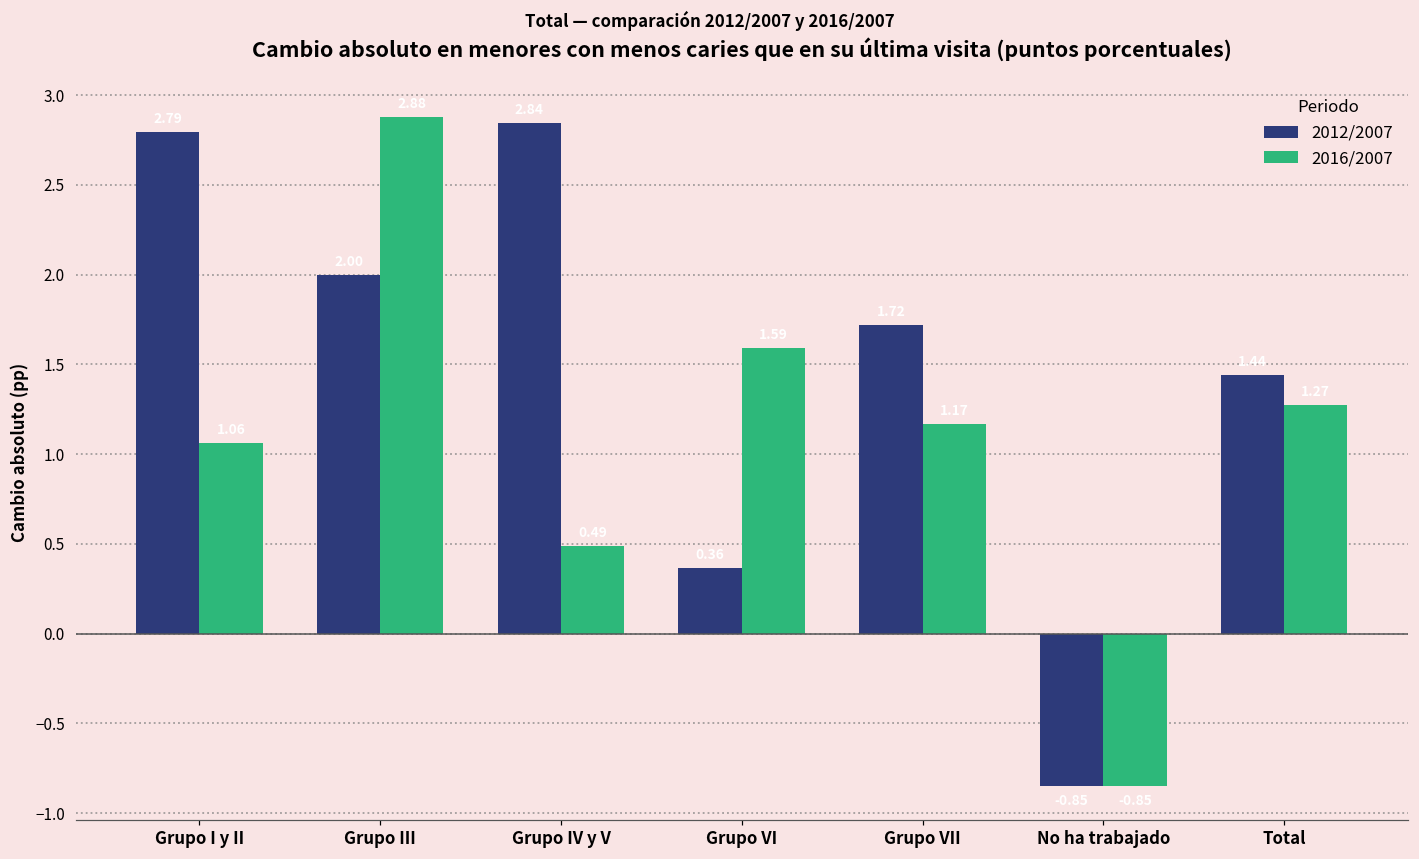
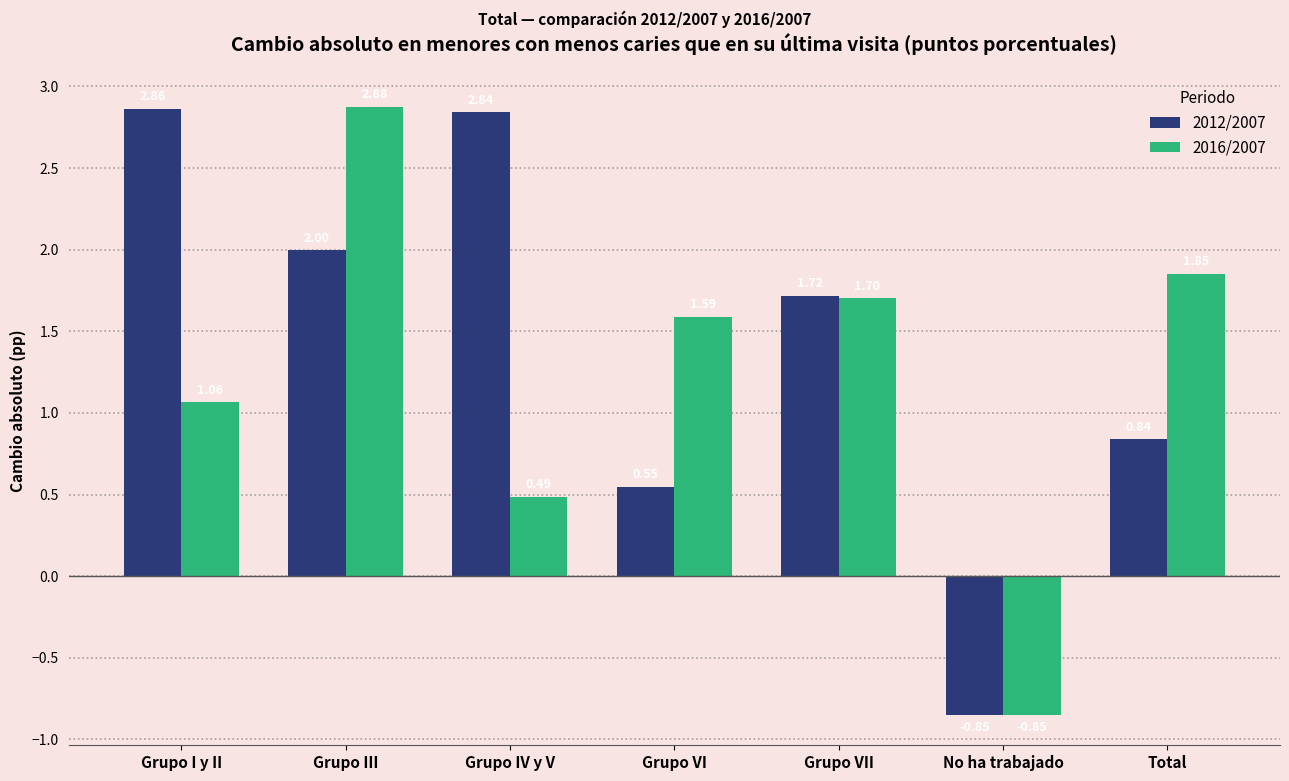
2012/2007, Grupo I y II: 2.79 -> 2.86
2012/2007, Grupo VI: 0.36 -> 0.55
2016/2007, Grupo VII: 1.17 -> 1.70
2012/2007, Total: 1.44 -> 0.84
2016/2007, Total: 1.27 -> 1.85
